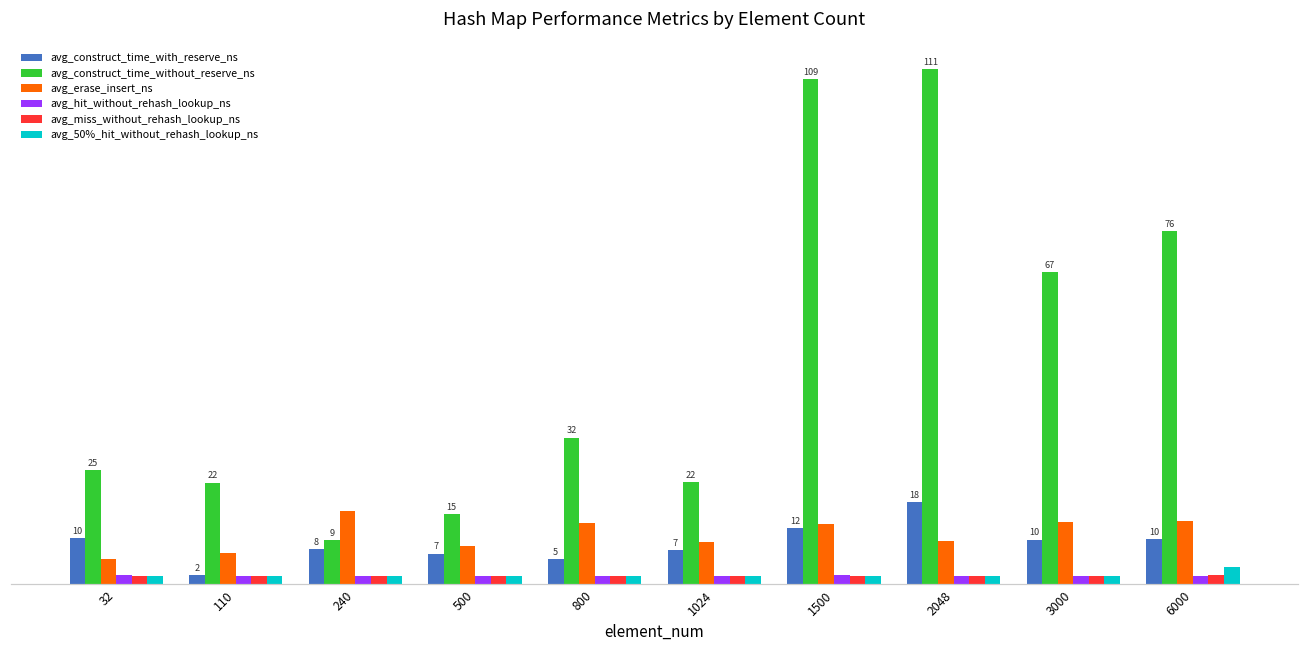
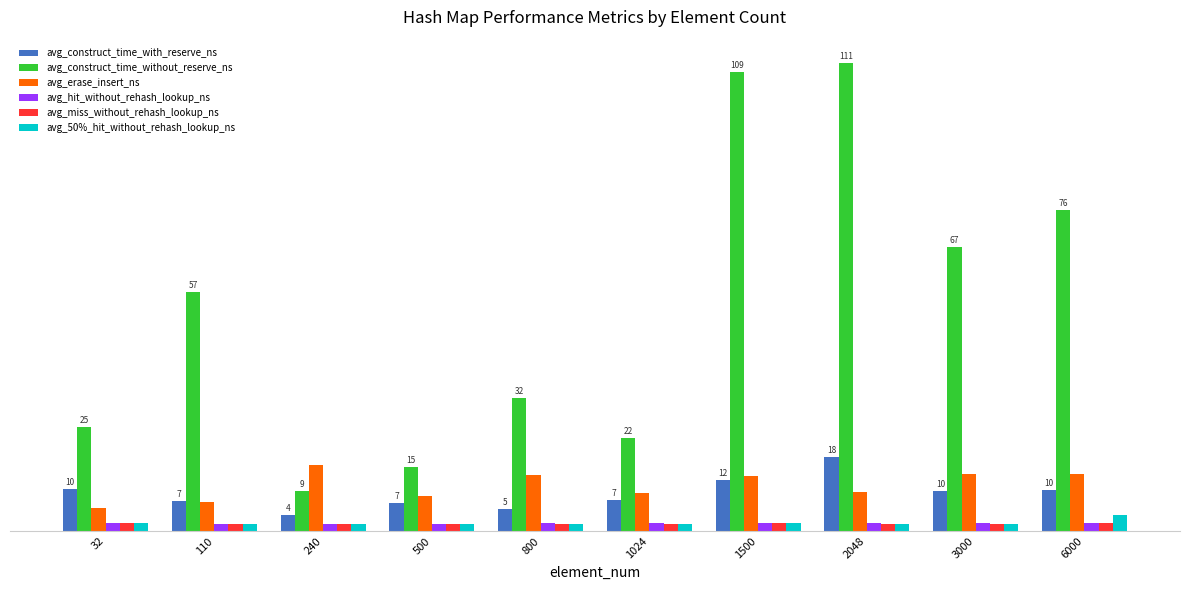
avg_construct_time_with_reserve_ns, 110: 2 -> 7
avg_construct_time_without_reserve_ns, 110: 22 -> 57
avg_construct_time_with_reserve_ns, 240: 8 -> 4
